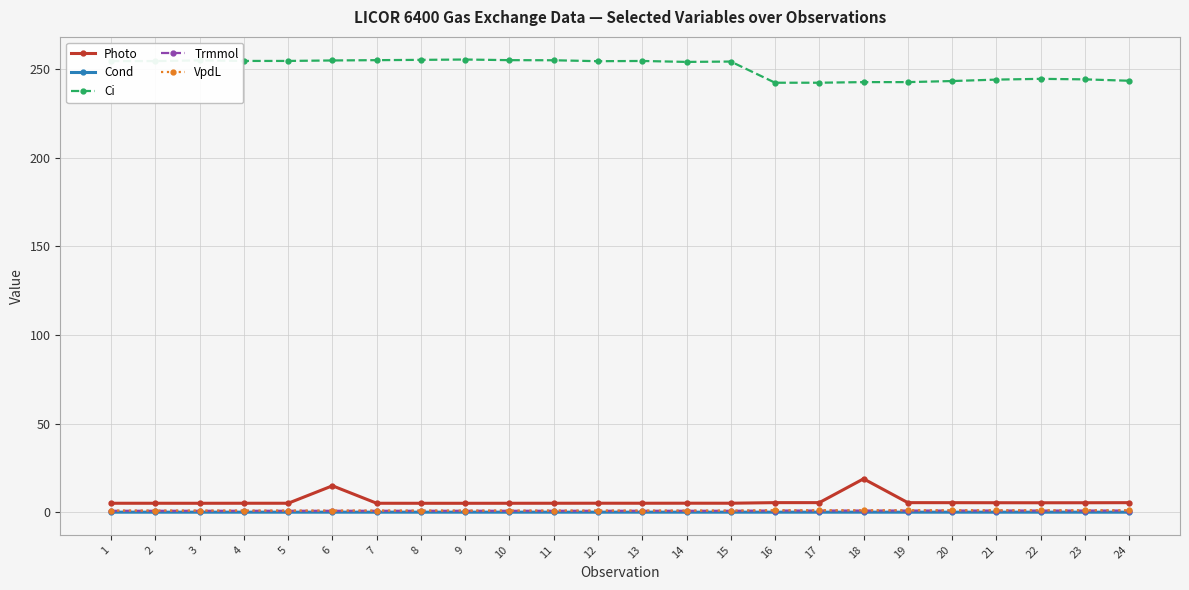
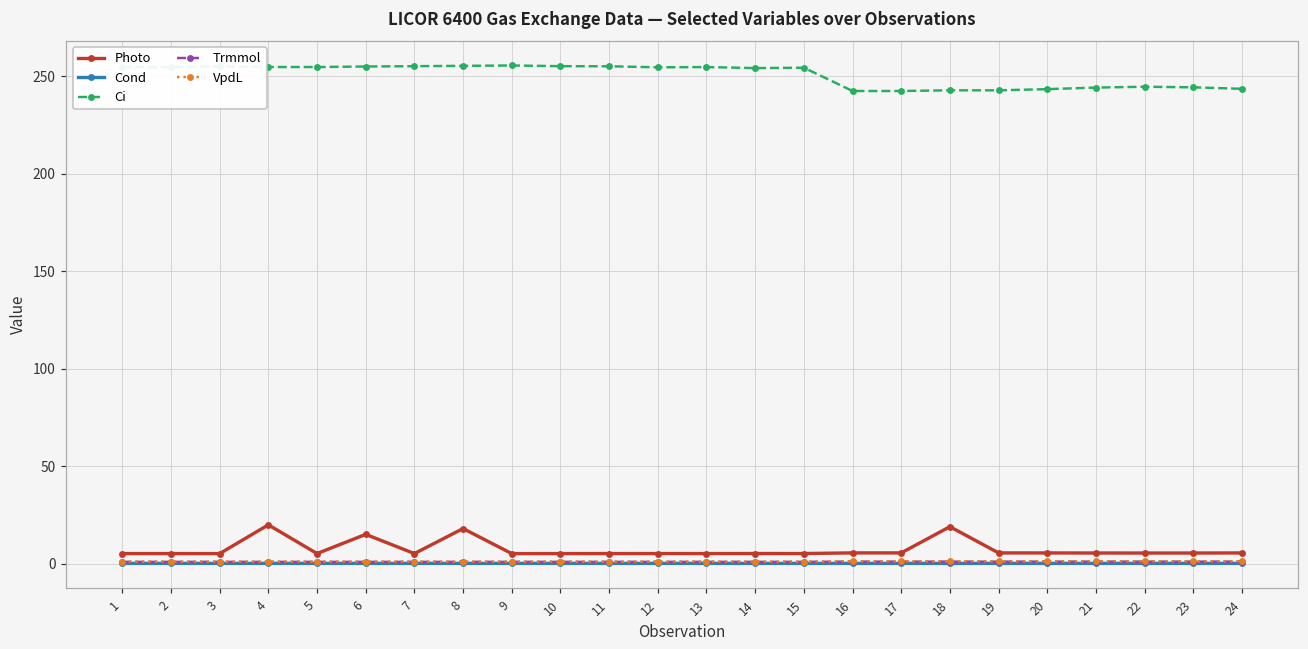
Photo, 4: 5 -> 20
Photo, 8: 5 -> 18
